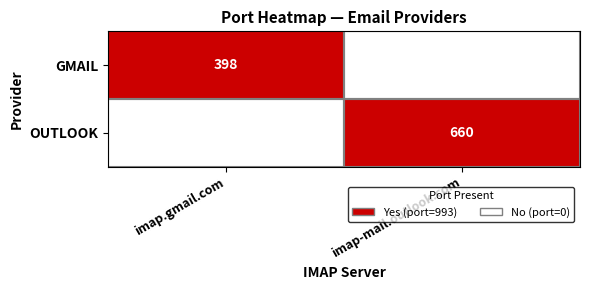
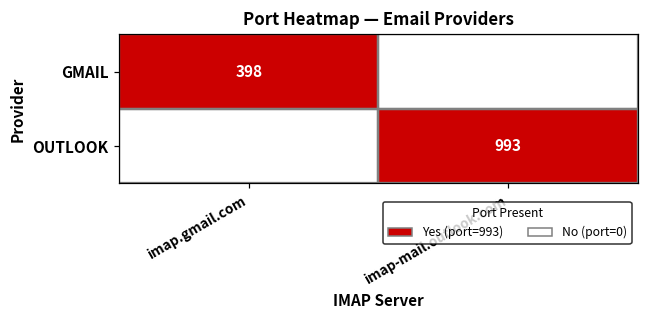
OUTLOOK, imap-mail.outlook.com: 660 -> 993
